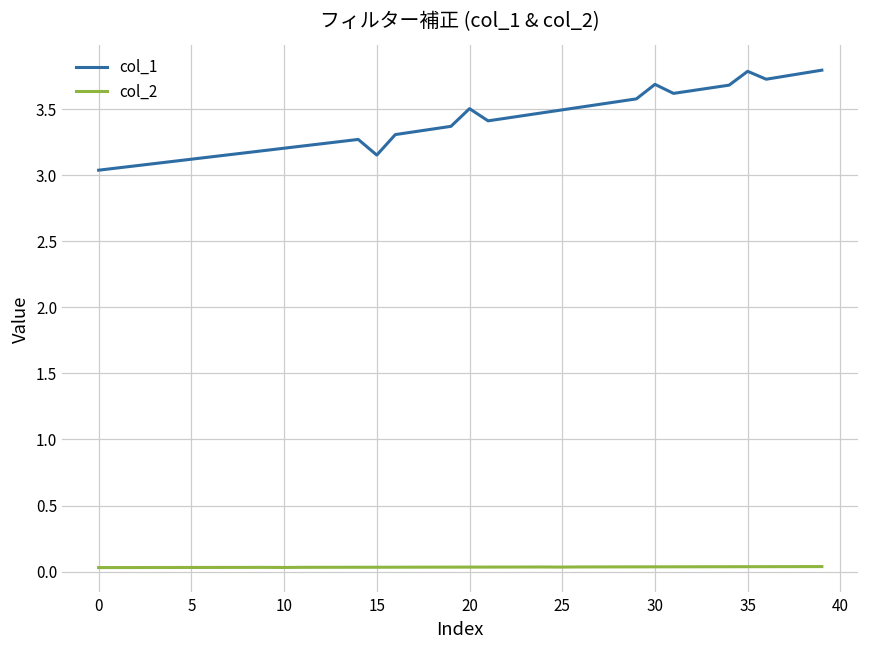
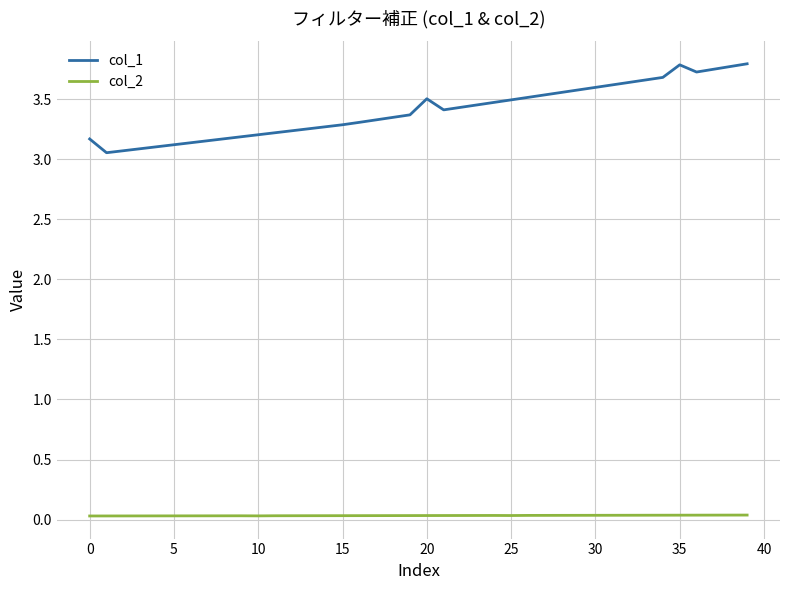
col_1, 0: 3.04 -> 3.17
col_1, 15: 3.15 -> 3.29
col_1, 30: 3.69 -> 3.60
